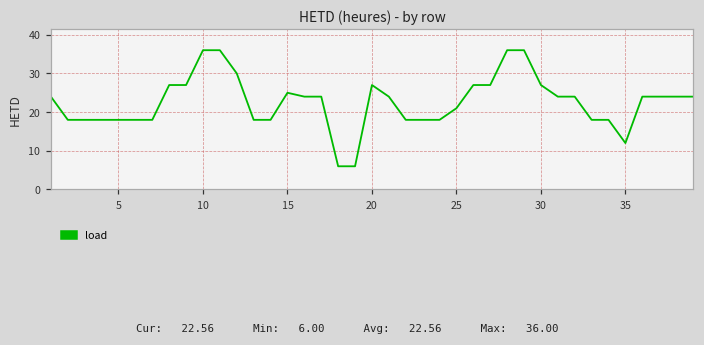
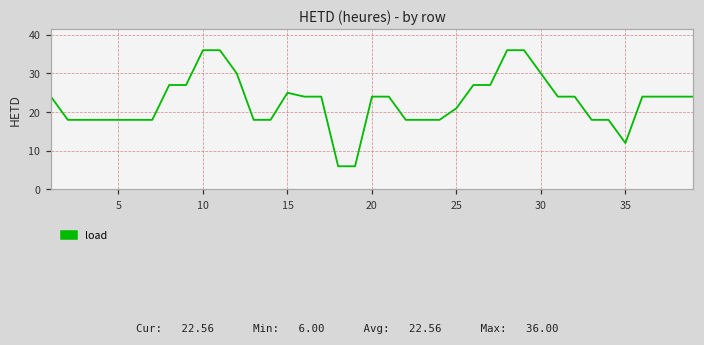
20: 27 -> 24
30: 27 -> 30
